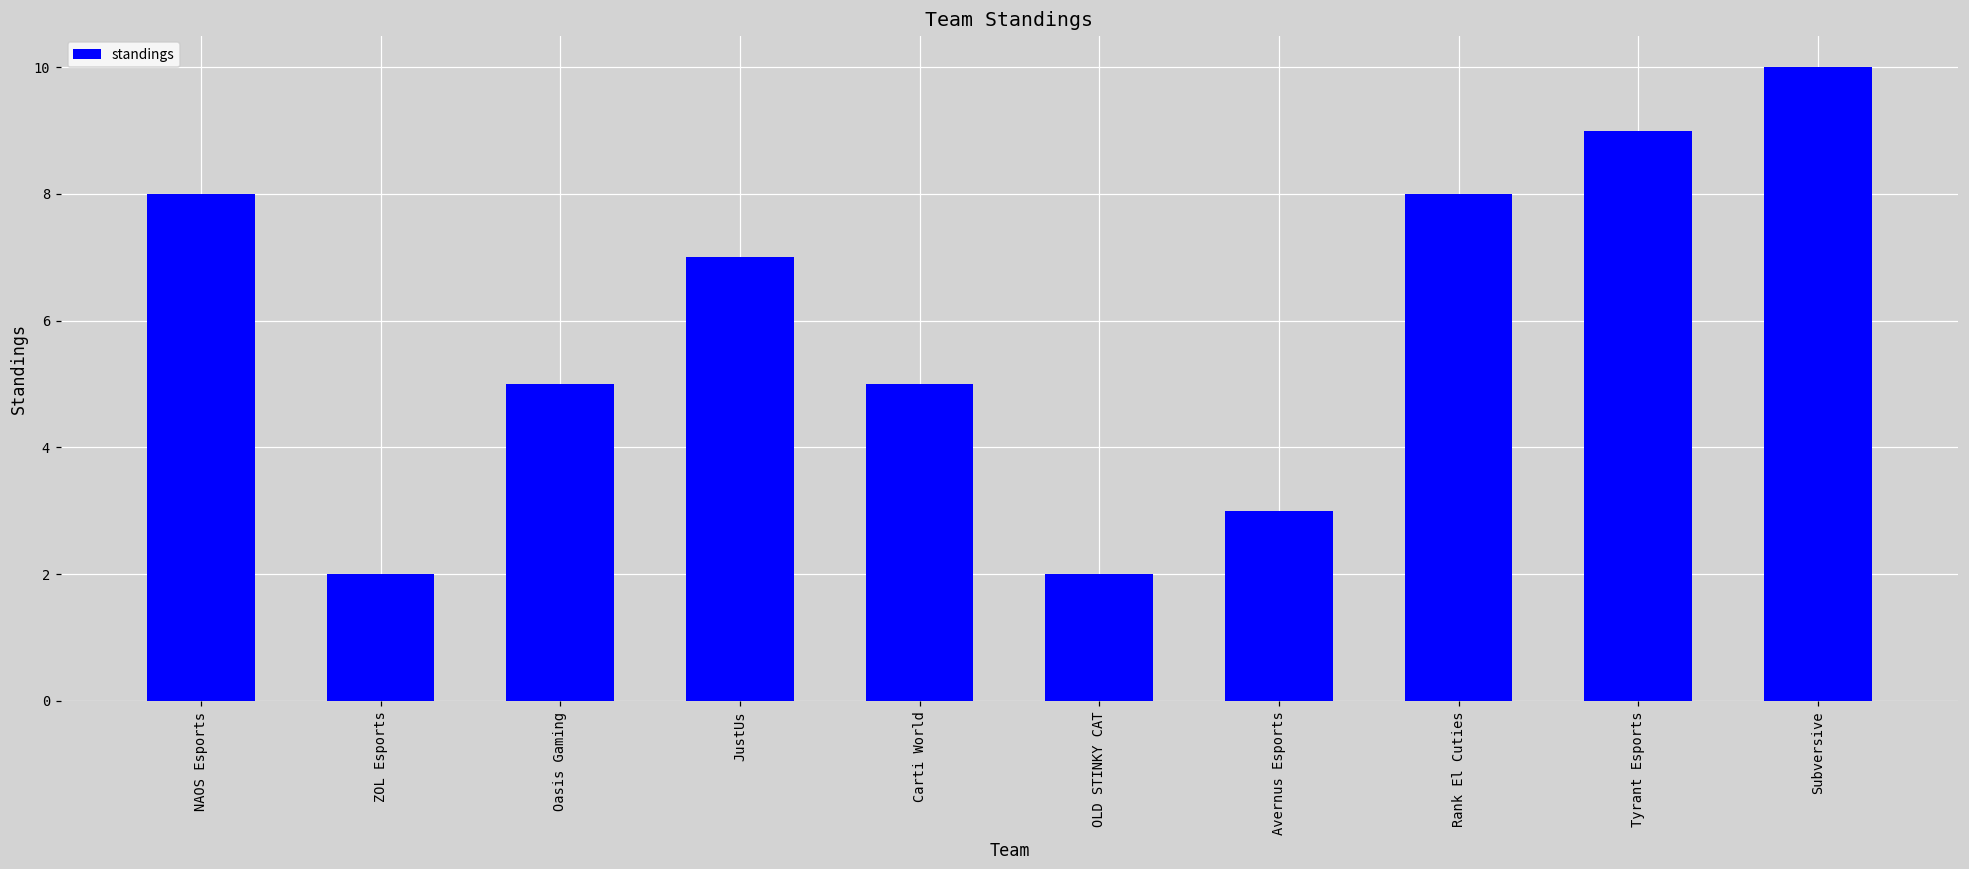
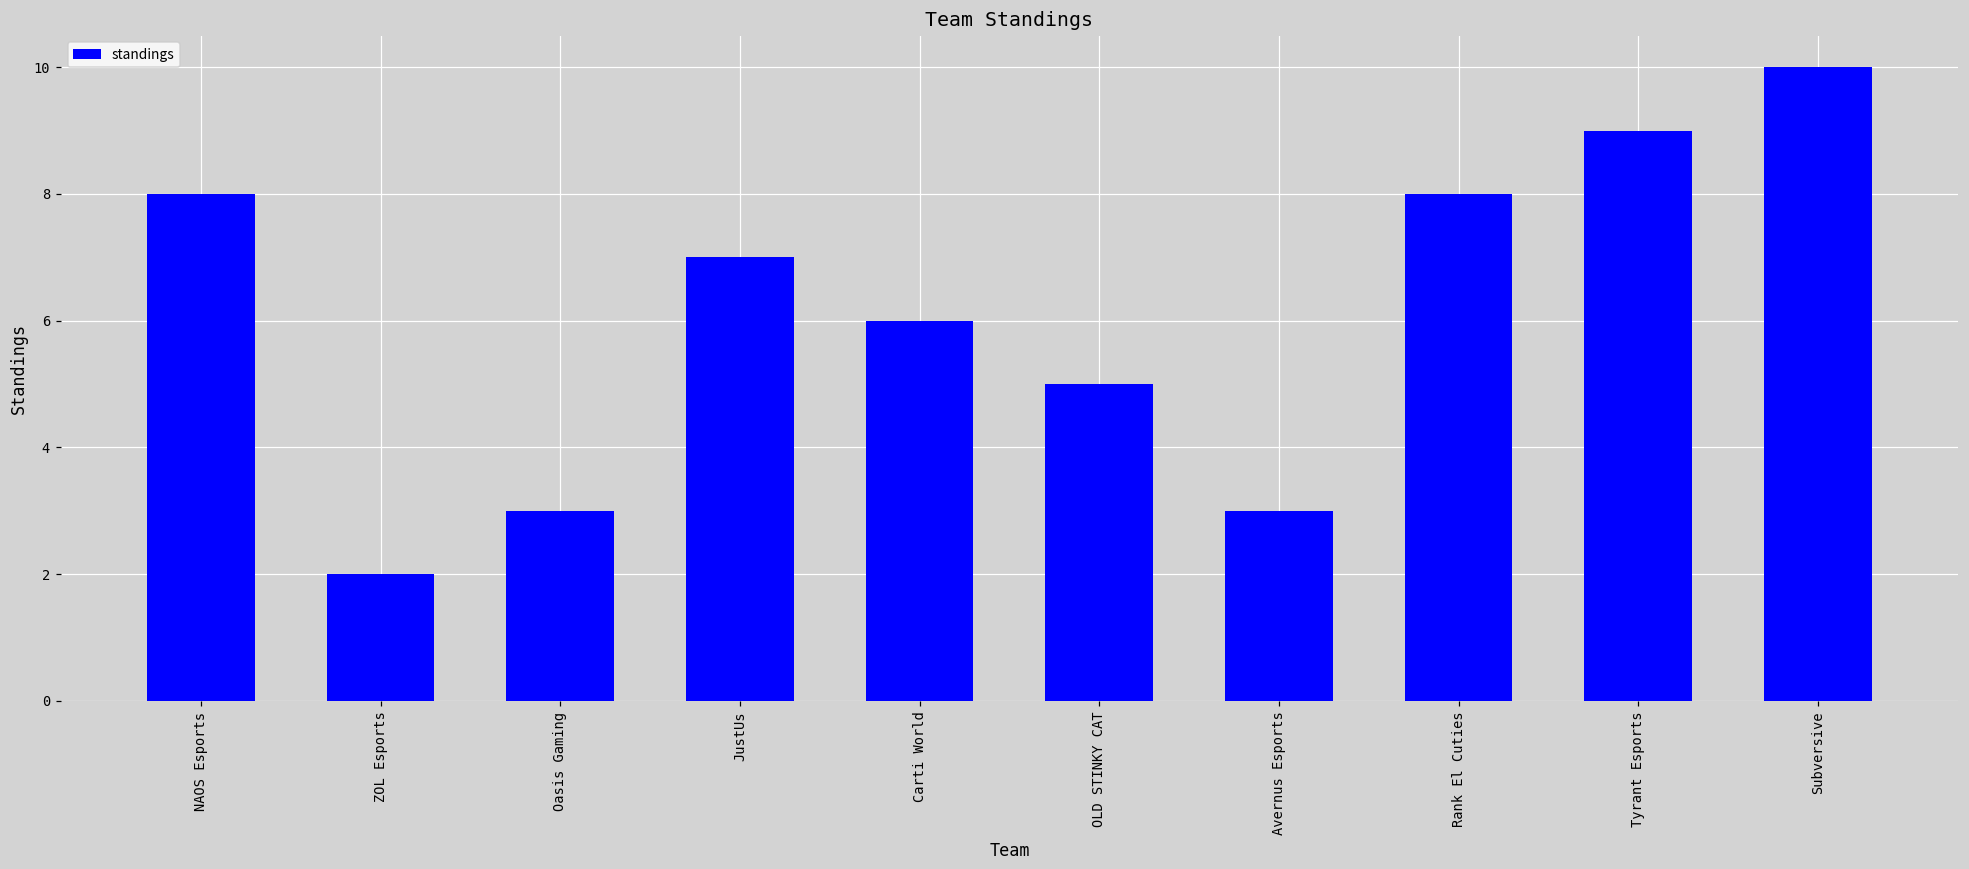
Oasis Gaming: 5 -> 3
Carti World: 5 -> 6
OLD STINKY CAT: 2 -> 5
